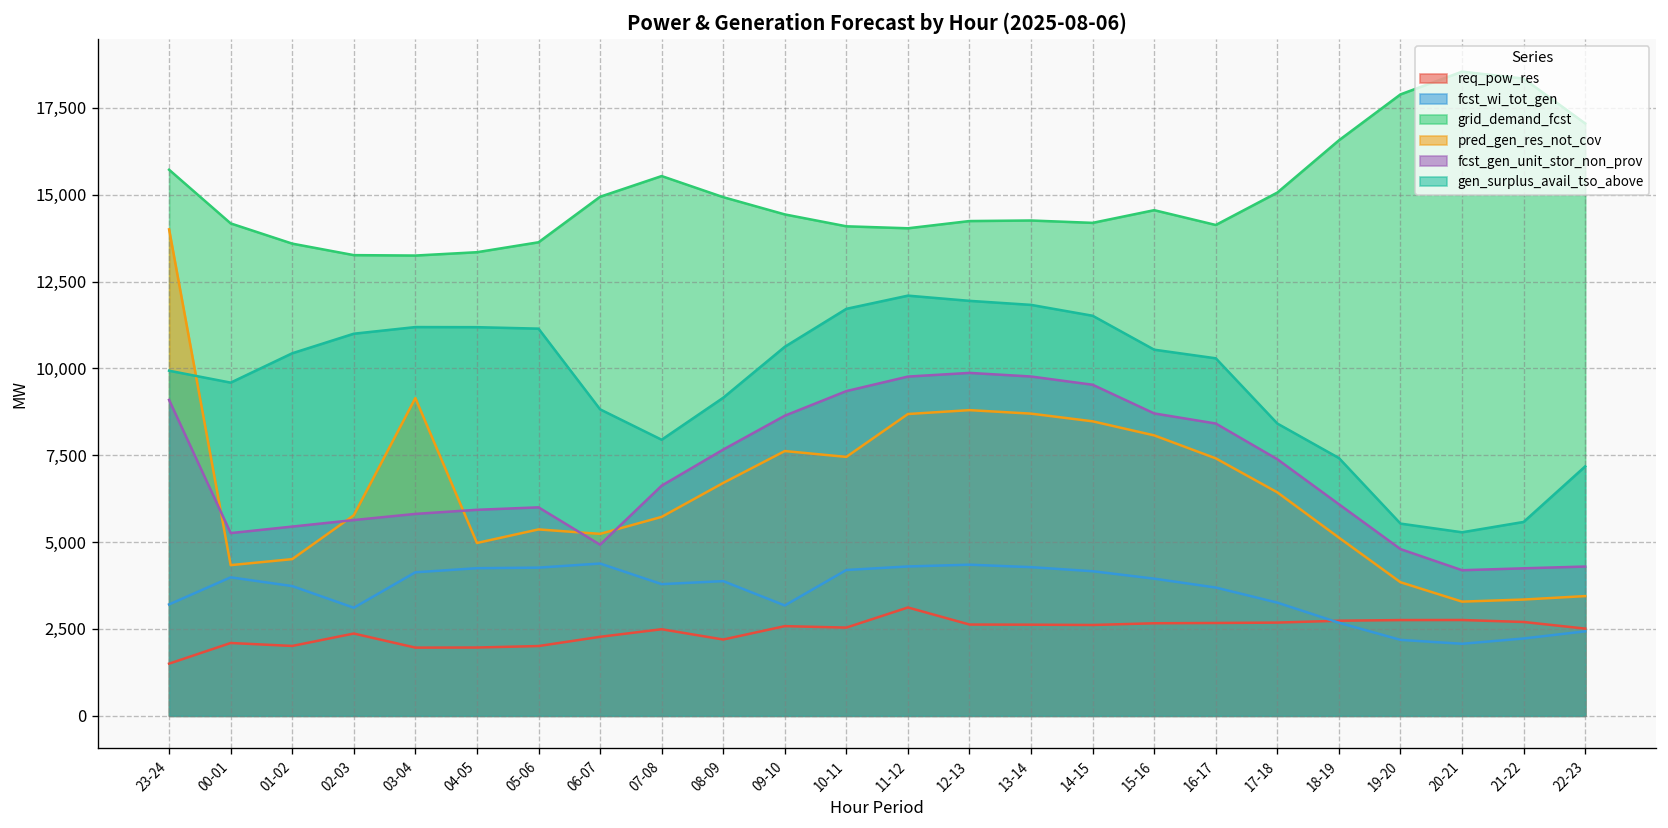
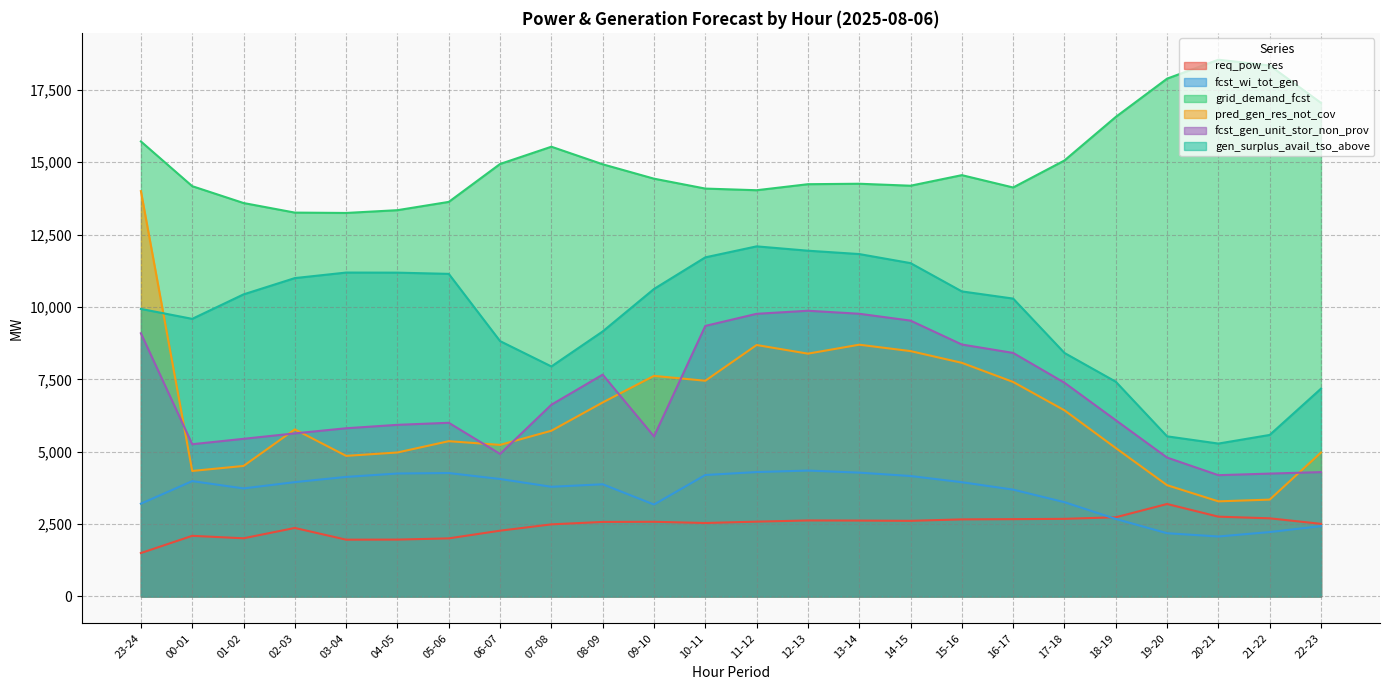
fcst_wi_tot_gen, 02-03: 3,100 -> 4,000
pred_gen_res_not_cov, 03-04: 9,100 -> 4,900
fcst_wi_tot_gen, 06-07: 4,400 -> 4,100
req_pow_res, 08-09: 2,200 -> 2,600
fcst_gen_unit_stor_non_prov, 09-10: 8,600 -> 5,500
req_pow_res, 11-12: 3,100 -> 2,600
pred_gen_res_not_cov, 12-13: 8,800 -> 8,400
req_pow_res, 19-20: 2,800 -> 3,200
pred_gen_res_not_cov, 22-23: 3,400 -> 5,000
